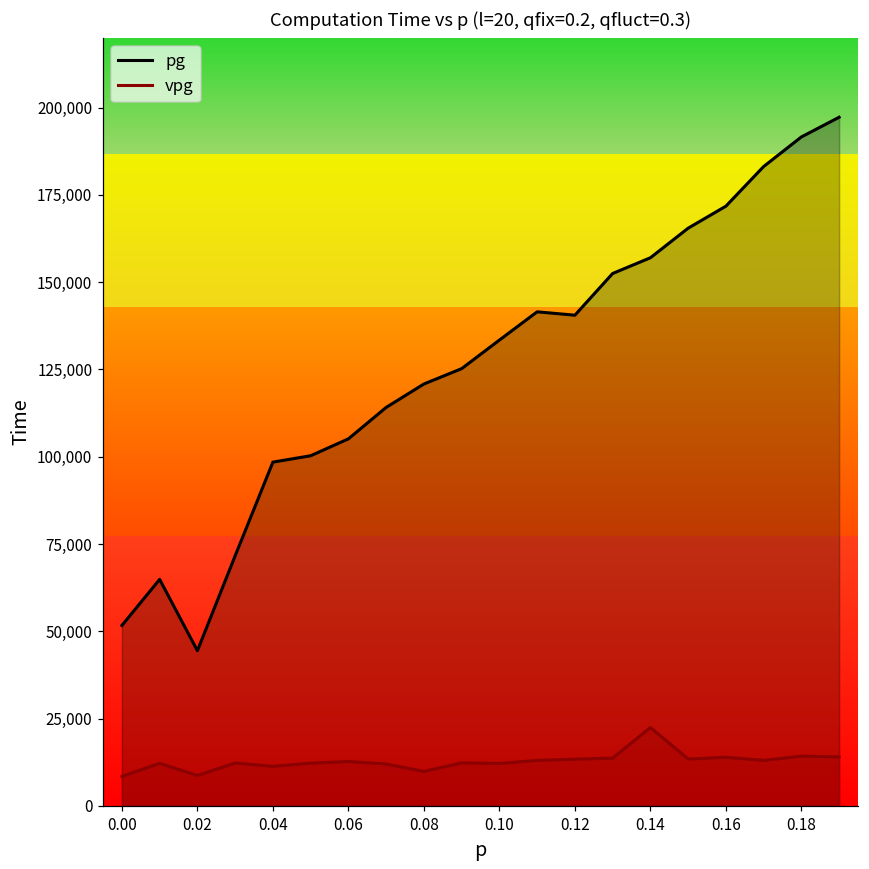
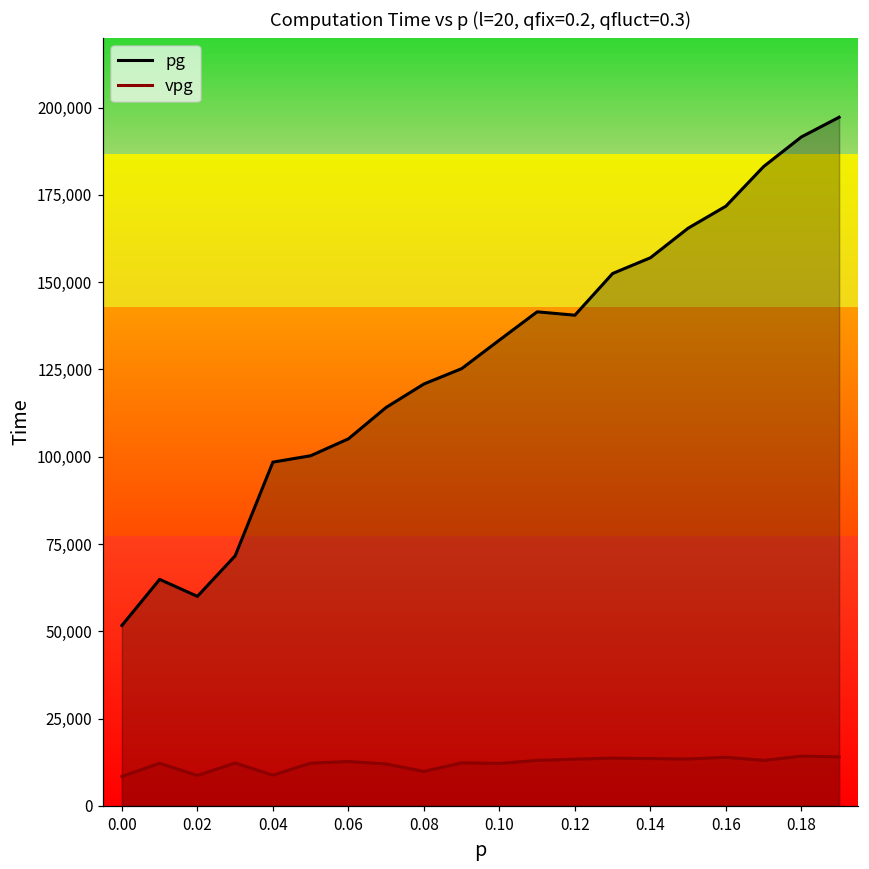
pg, 0.02: 44,000 -> 60,000
vpg, 0.04: 11,000 -> 9,000
vpg, 0.14: 22,000 -> 14,000
